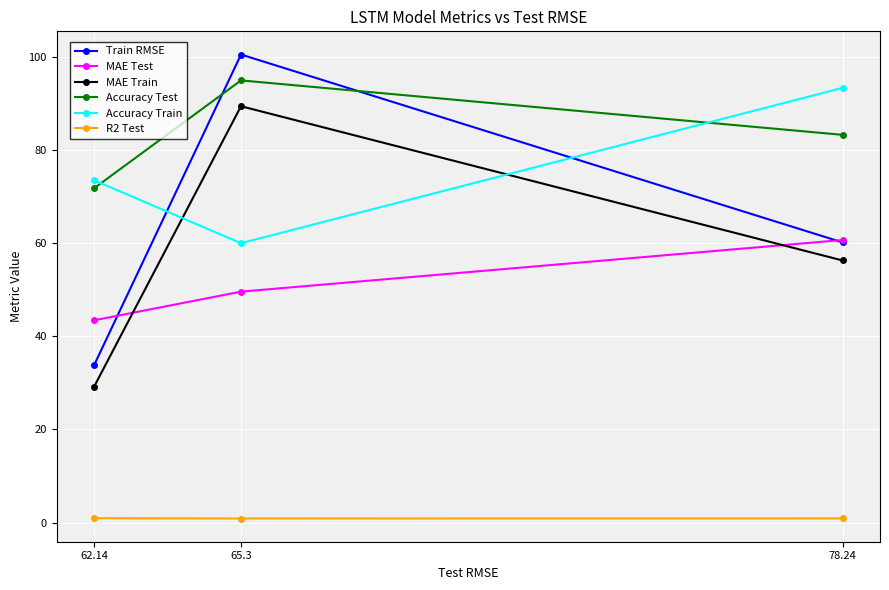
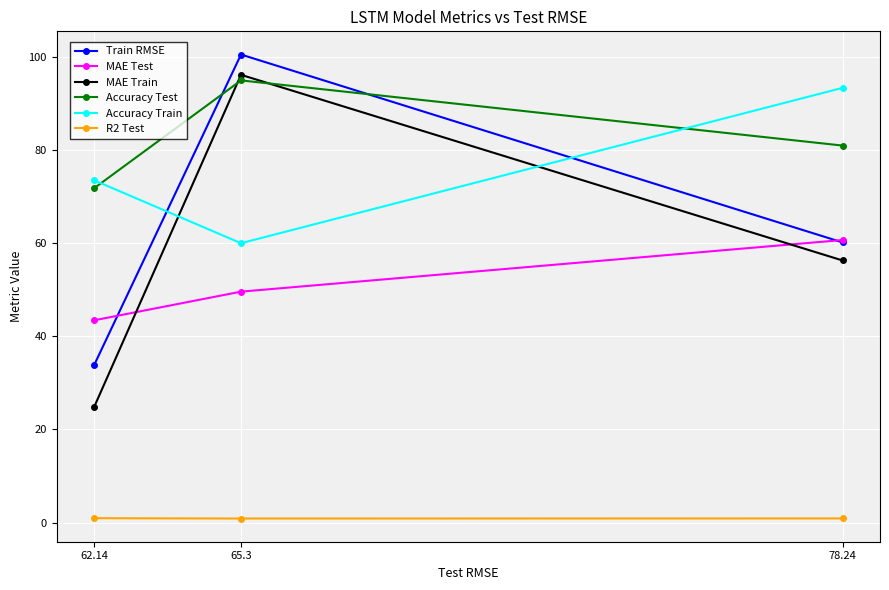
MAE Train, 62.14: 29 -> 25
MAE Train, 65.3: 89 -> 96
Accuracy Test, 78.24: 83 -> 81
